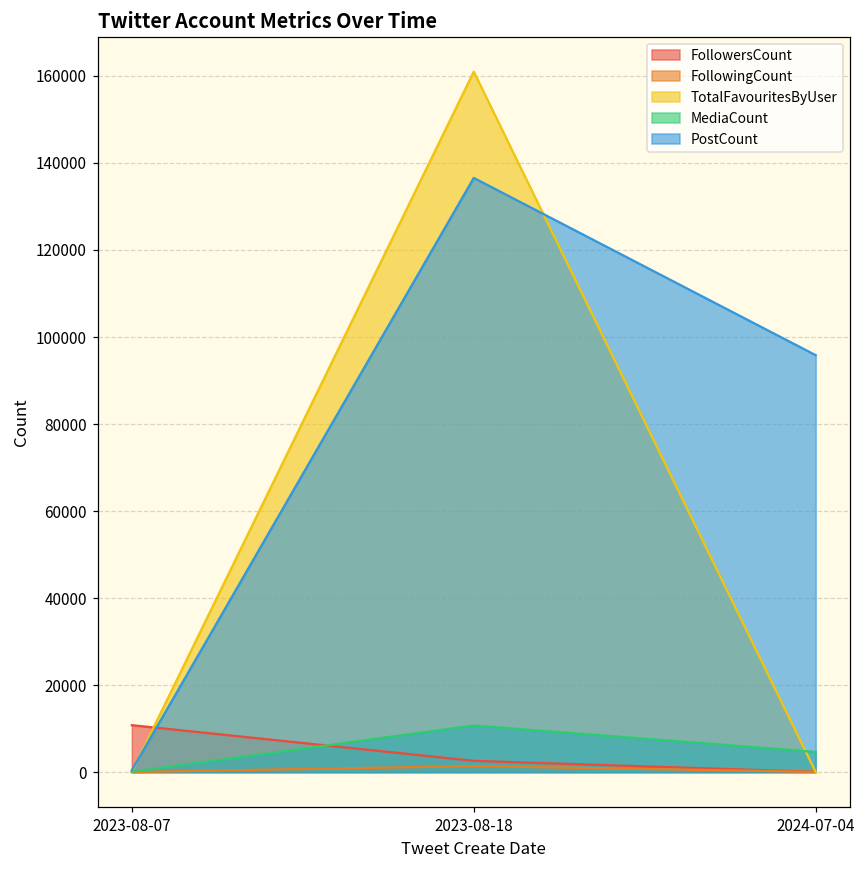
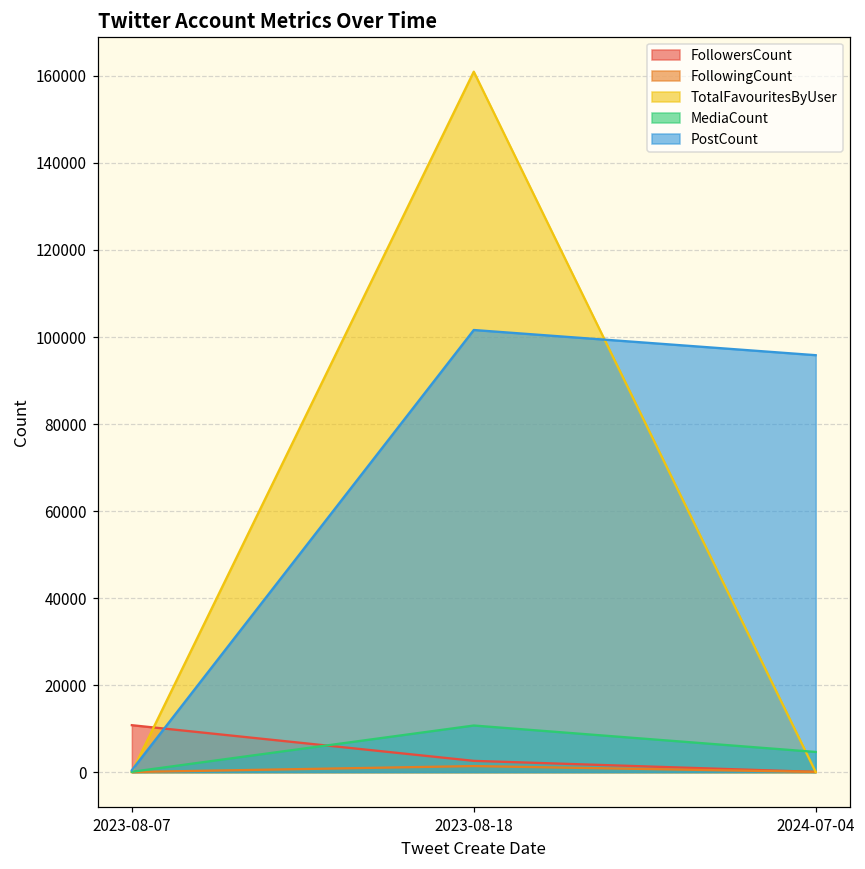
PostCount, 2023-08-18: 137000 -> 102000
